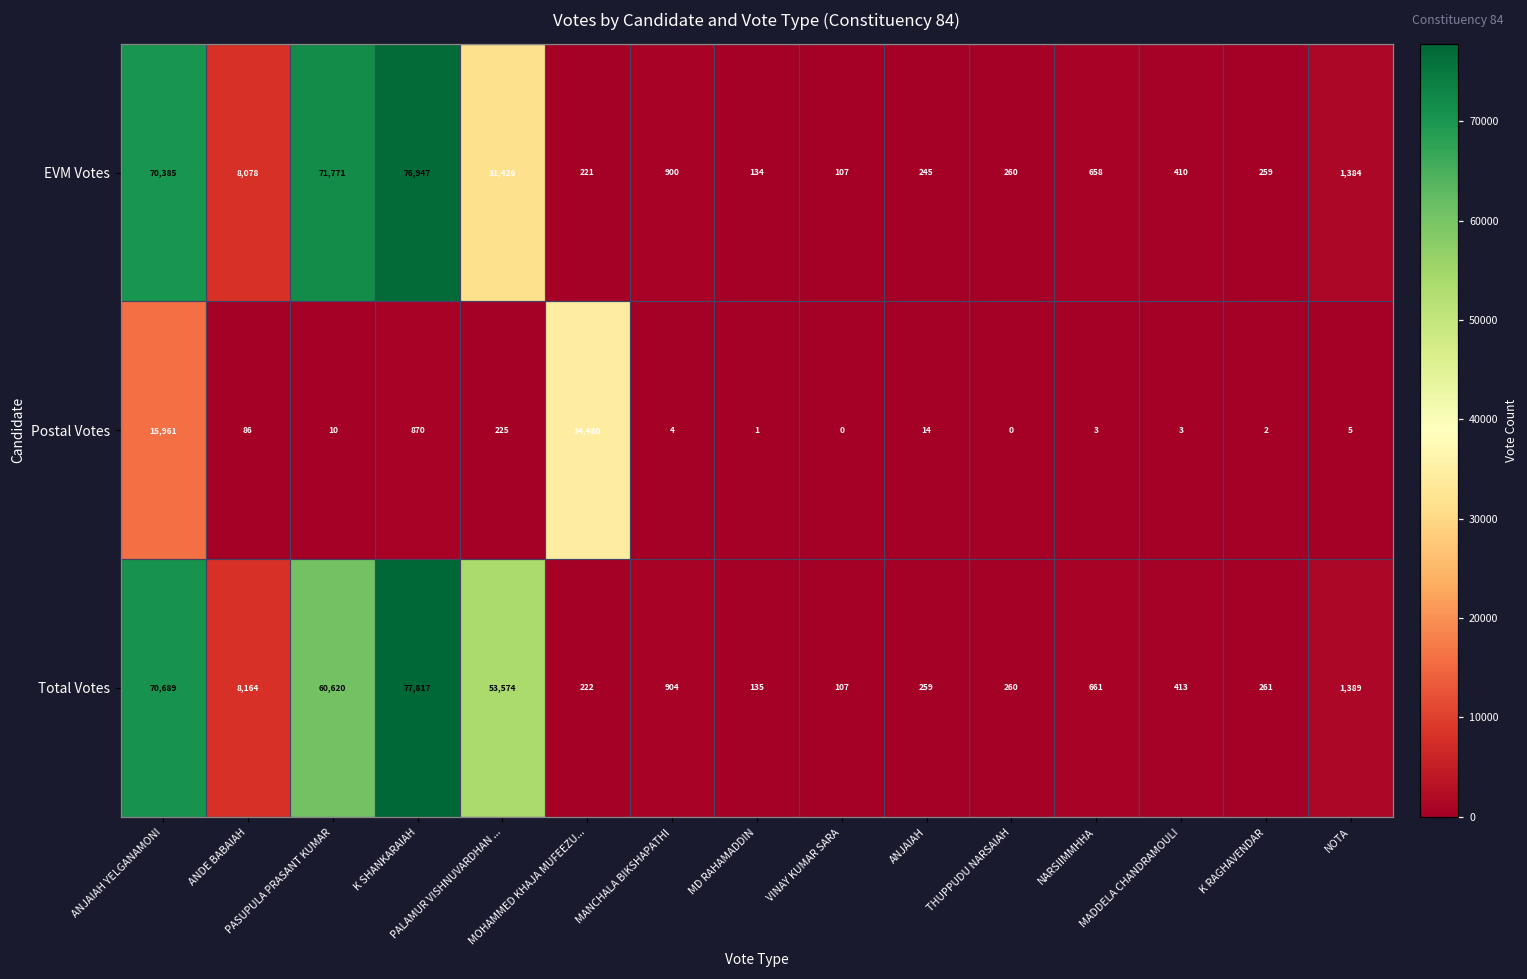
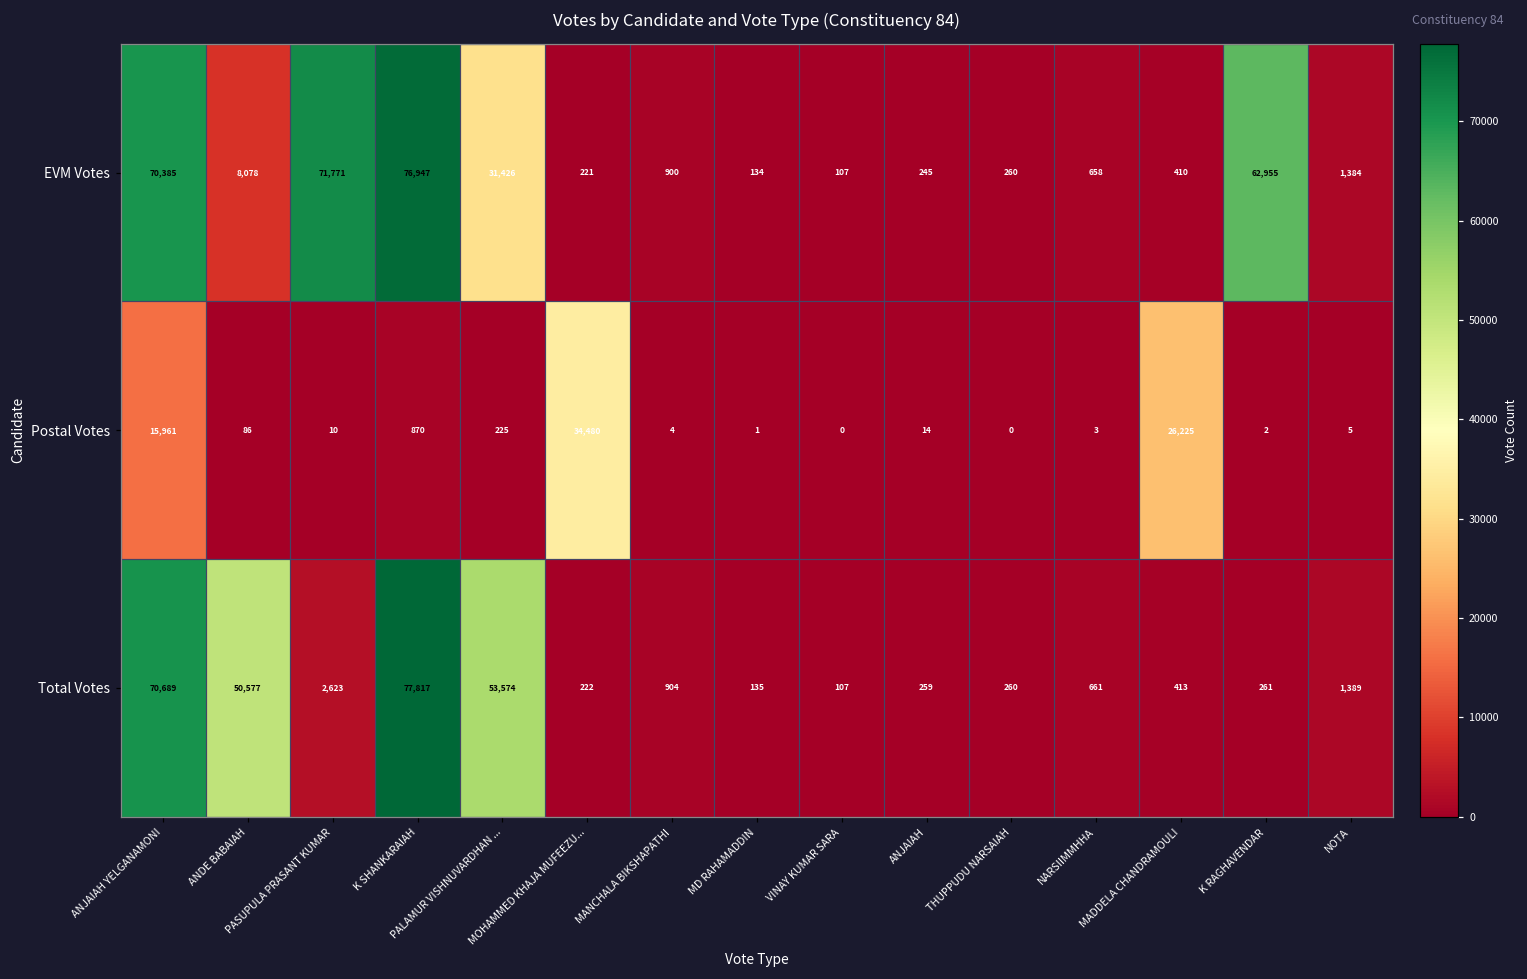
EVM Votes, K RAGHAVENDAR: 259 -> 62,955
Postal Votes, MADDELA CHANDRAMOULI: 3 -> 26,225
Total Votes, ANDE BABAIAH: 8,164 -> 50,577
Total Votes, PASUPULA PRASANT KUMAR: 60,620 -> 2,623
